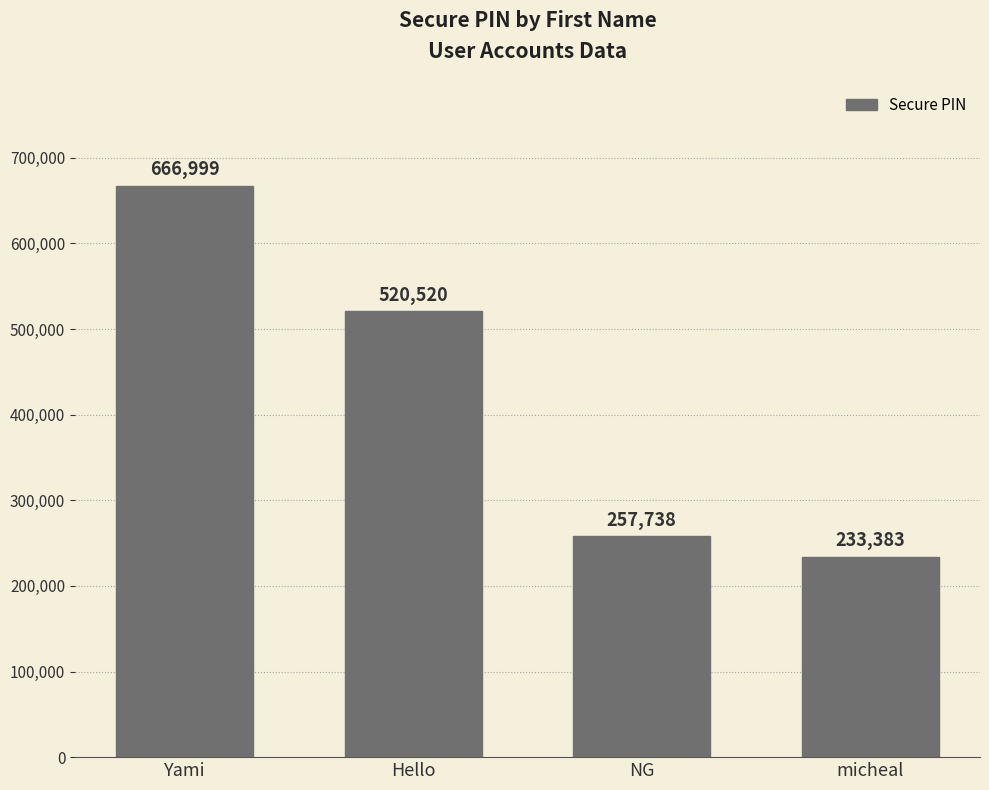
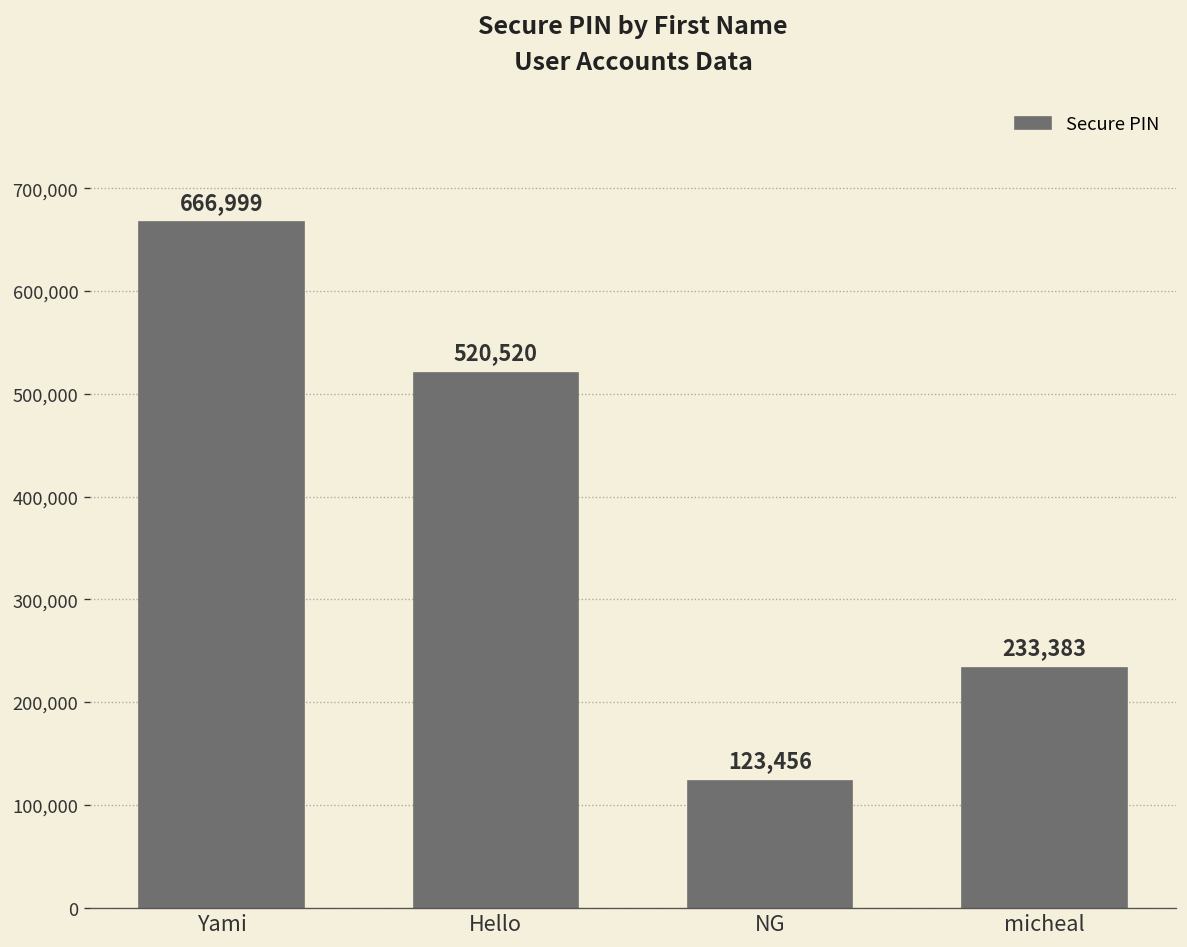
NG: 257,738 -> 123,456
